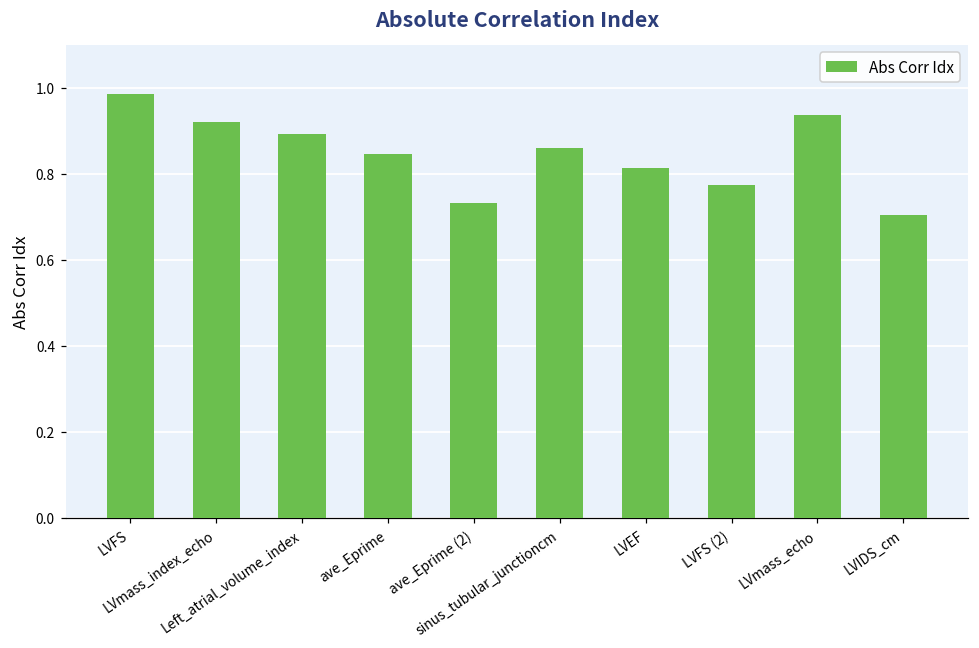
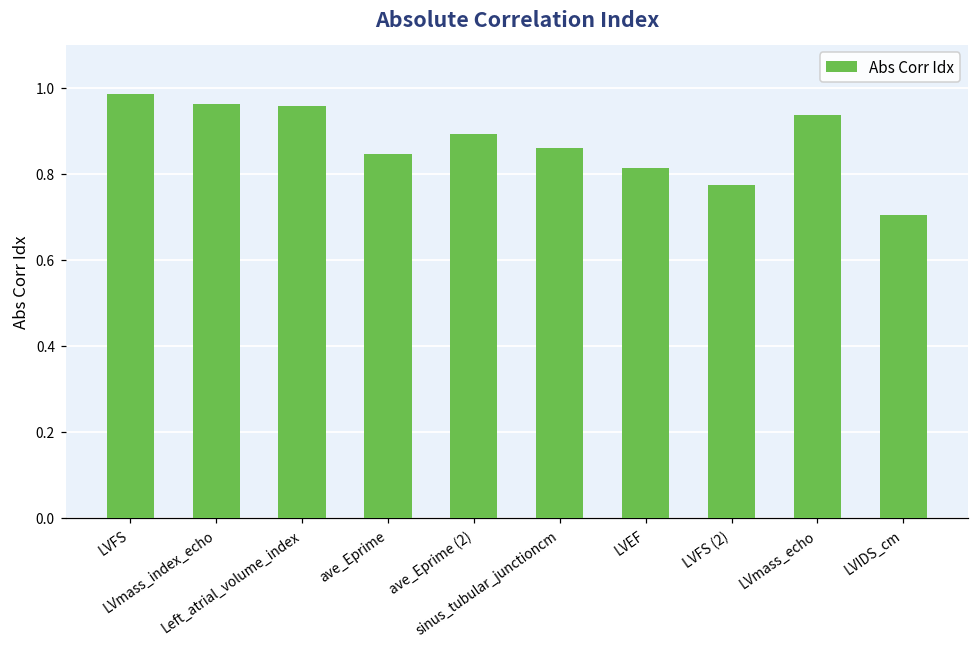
LVmass_index_echo: 0.92 -> 0.96
Left_atrial_volume_index: 0.89 -> 0.96
ave_Eprime (2): 0.73 -> 0.89
